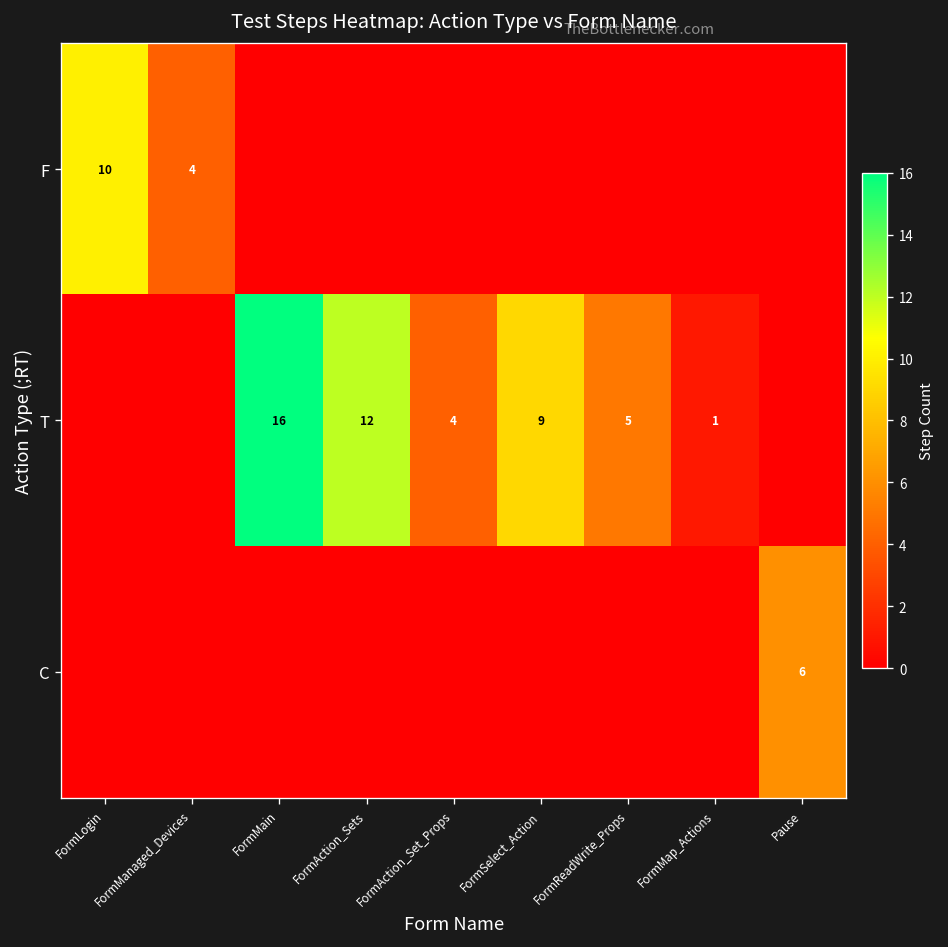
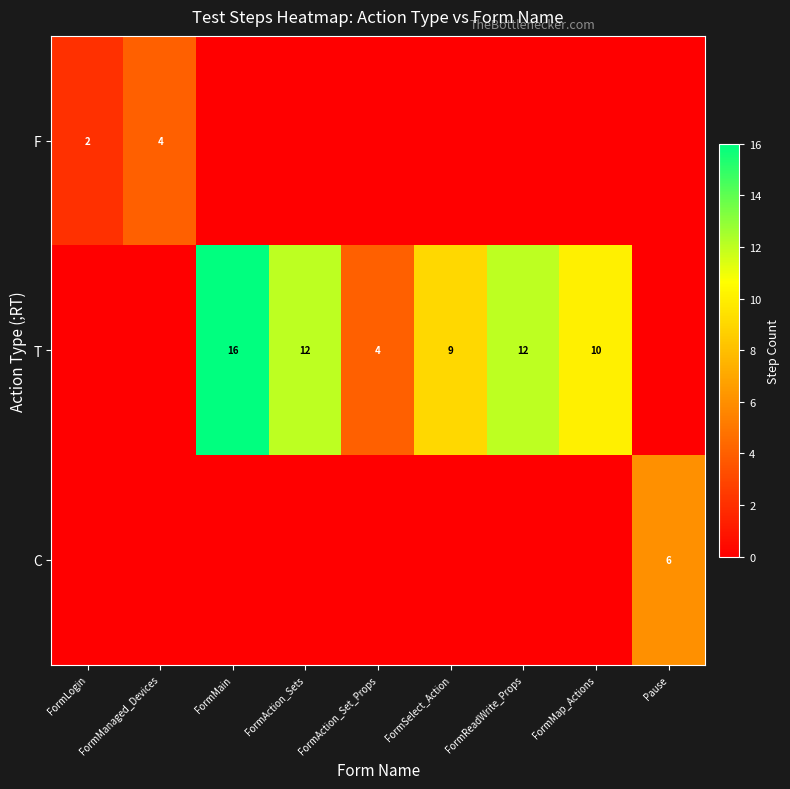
F, FormLogin: 10 -> 2
T, FormReadWrite_Props: 5 -> 12
T, FormMap_Actions: 1 -> 10
